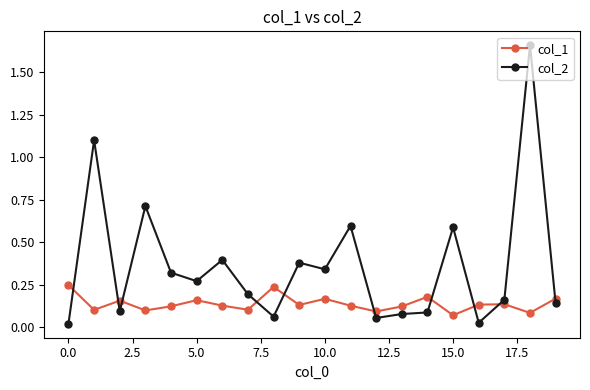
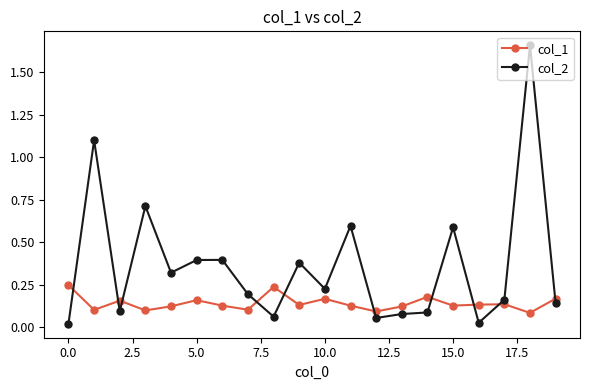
col_2, 5.0: 0.27 -> 0.39
col_2, 10.0: 0.34 -> 0.22
col_1, 15.0: 0.07 -> 0.13
